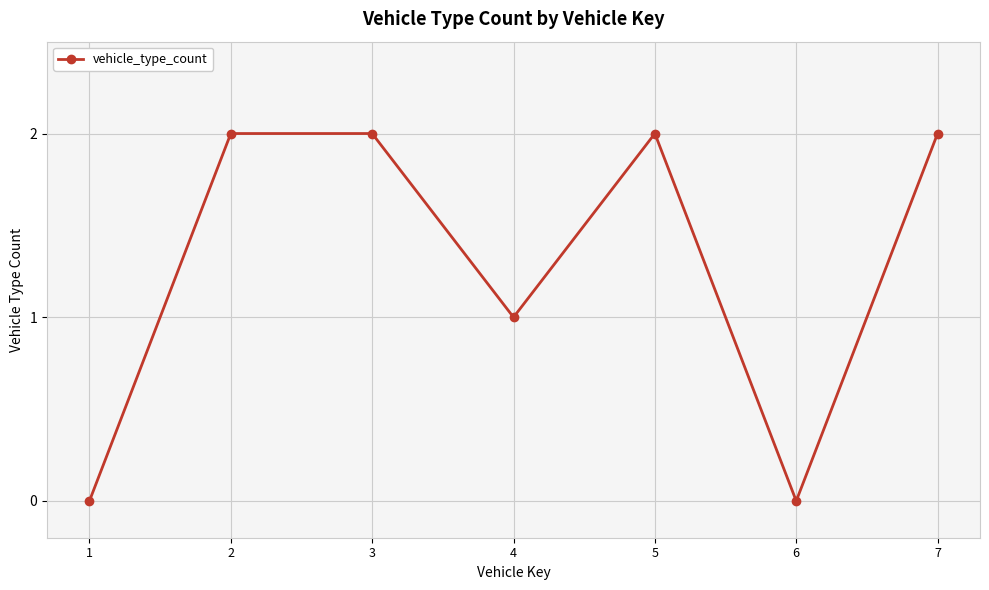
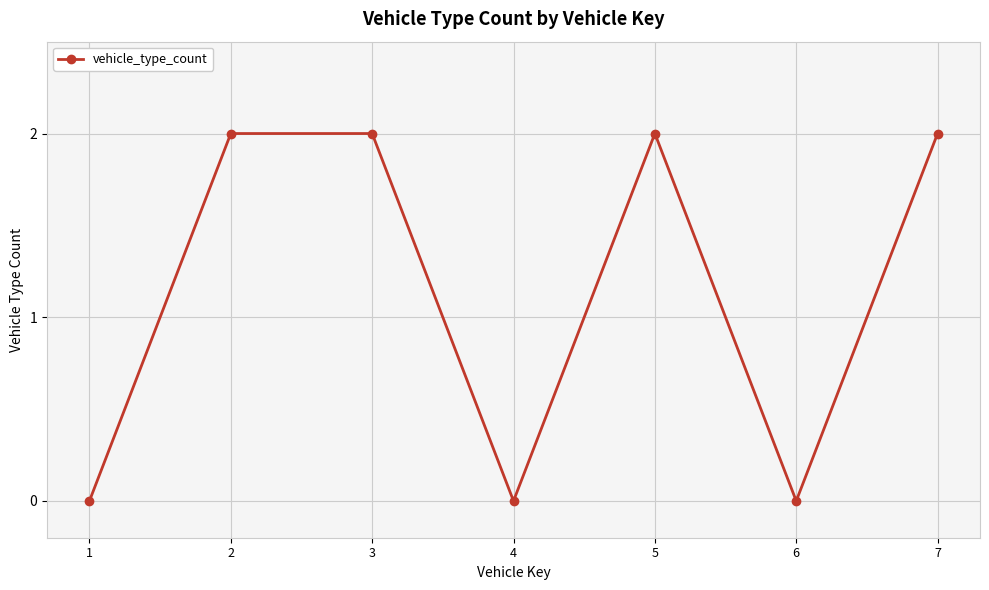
4: 1 -> 0
